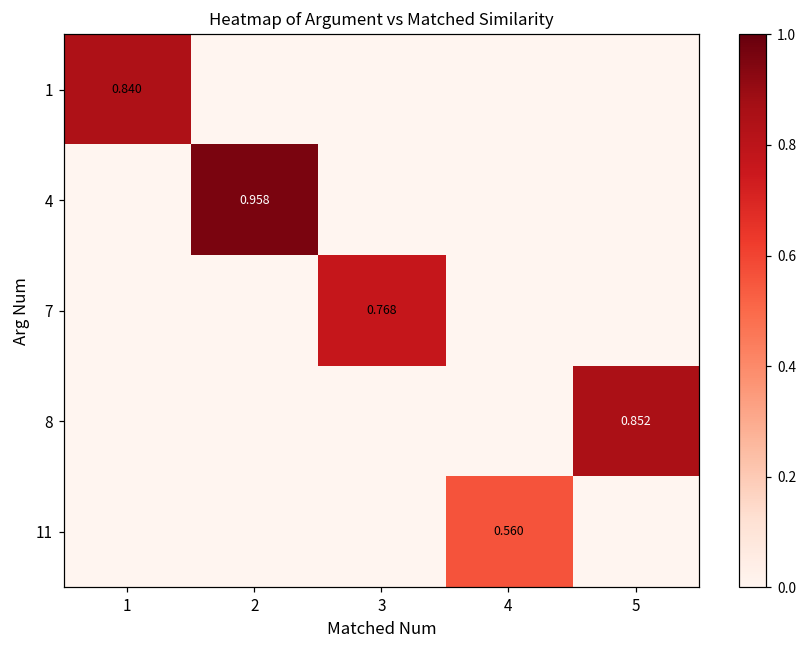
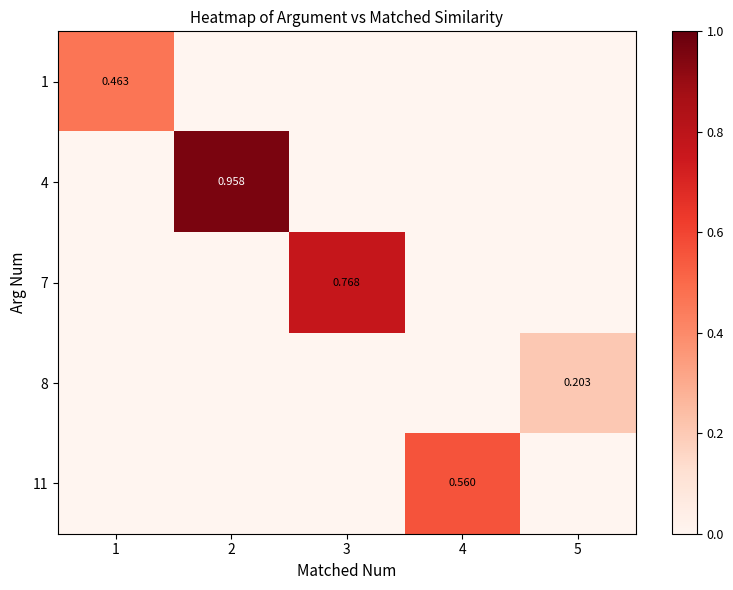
1, 1: 0.840 -> 0.463
8, 5: 0.852 -> 0.203
